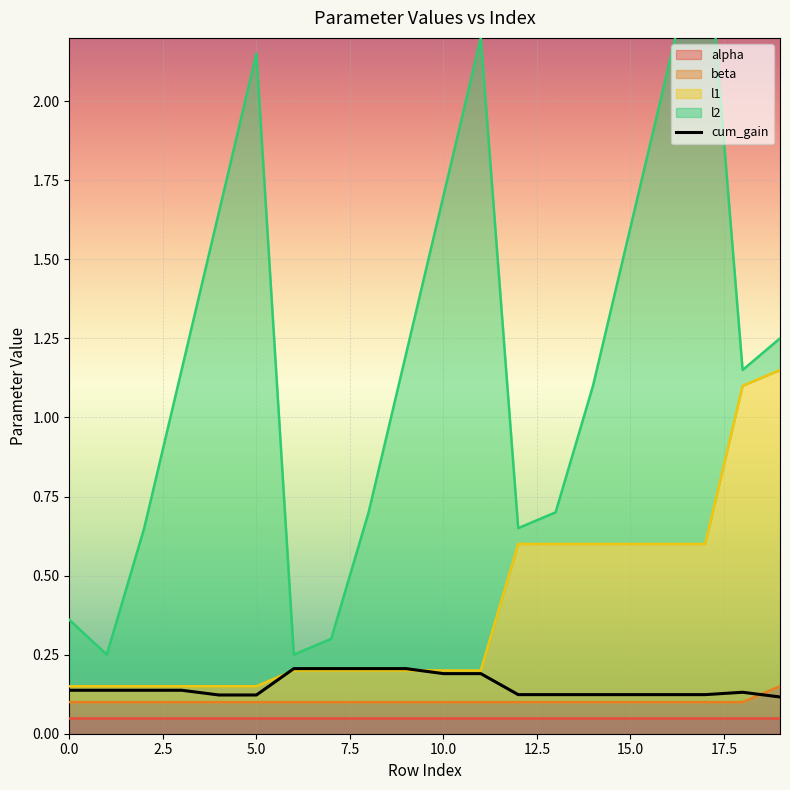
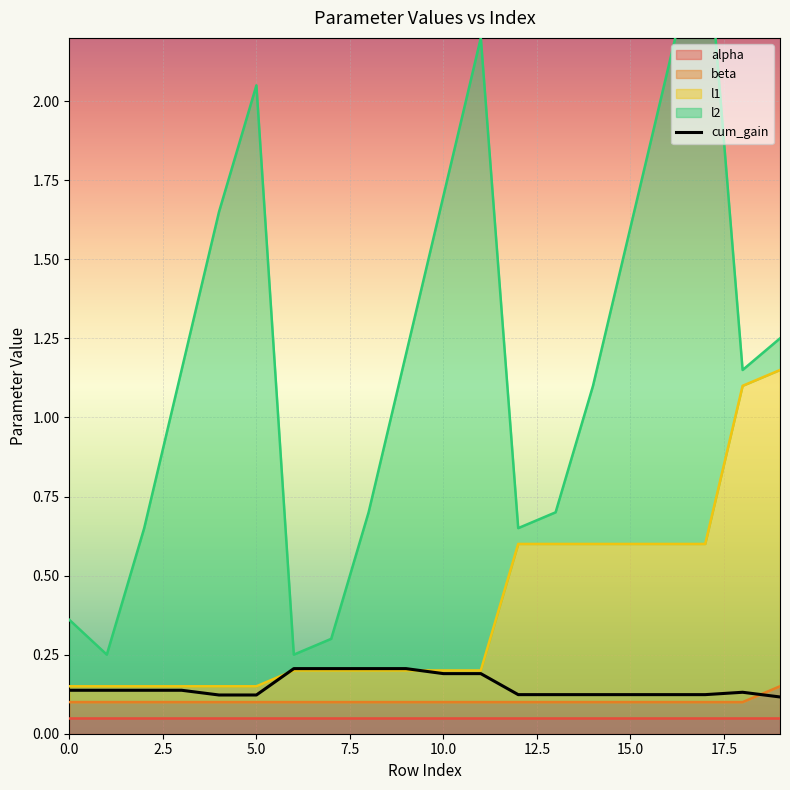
l2, 5.0: 2.0 -> 1.9
